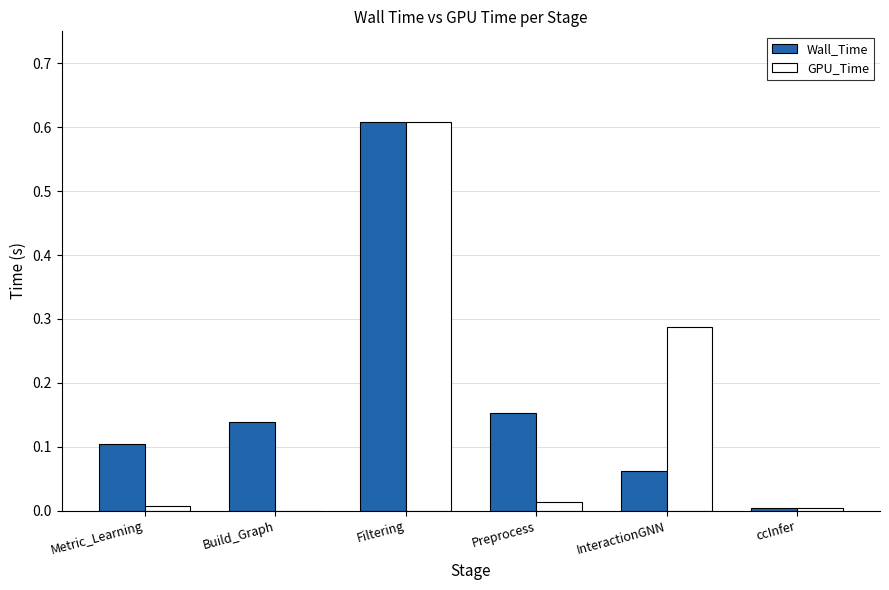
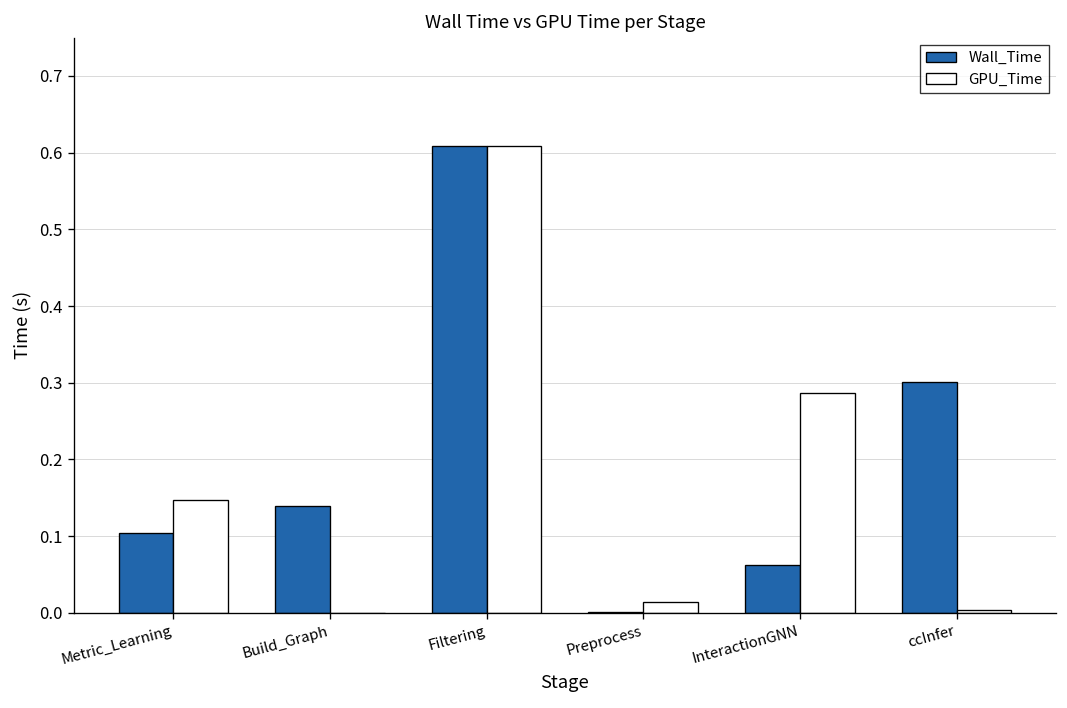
GPU_Time, Metric_Learning: 0.01 -> 0.15
Wall_Time, Preprocess: 0.15 -> 0.00
Wall_Time, ccInfer: 0.00 -> 0.30
